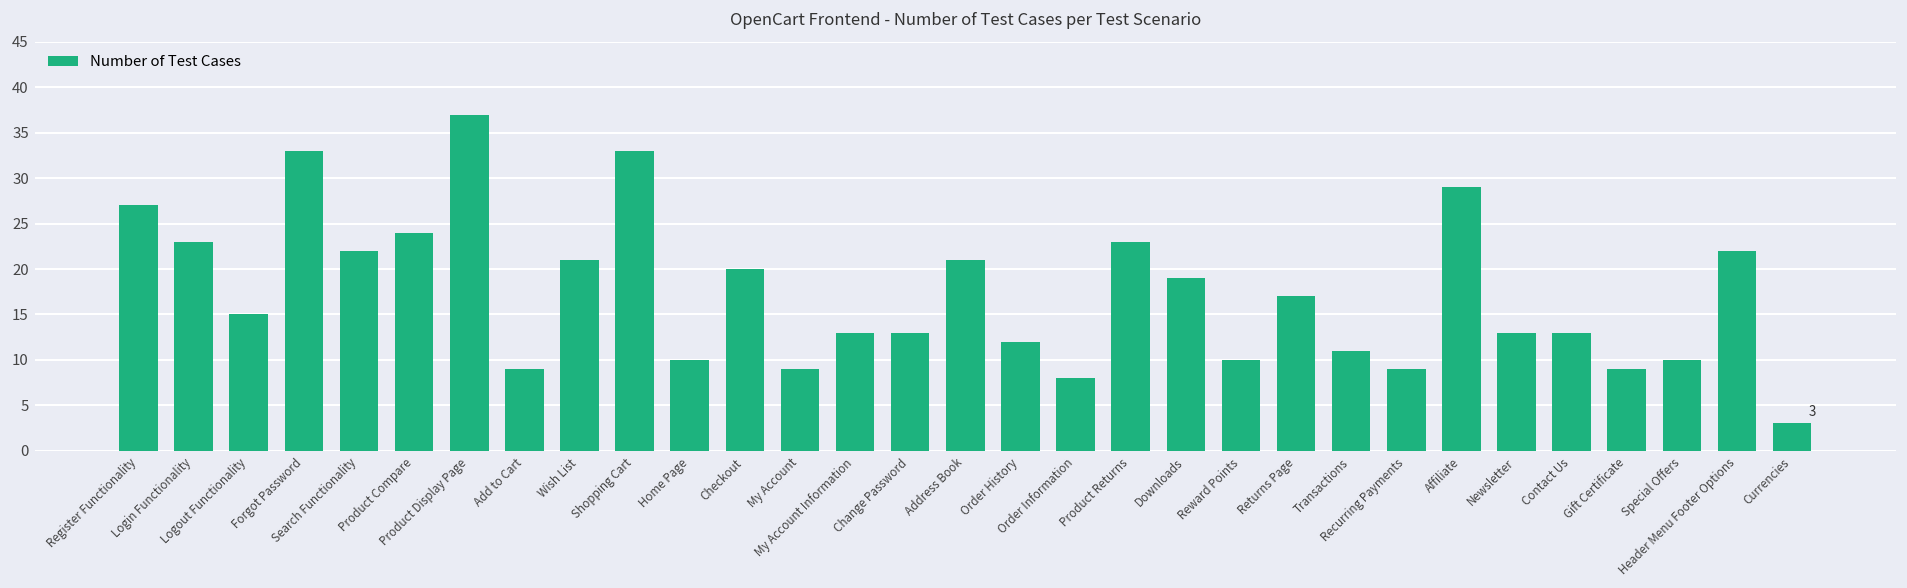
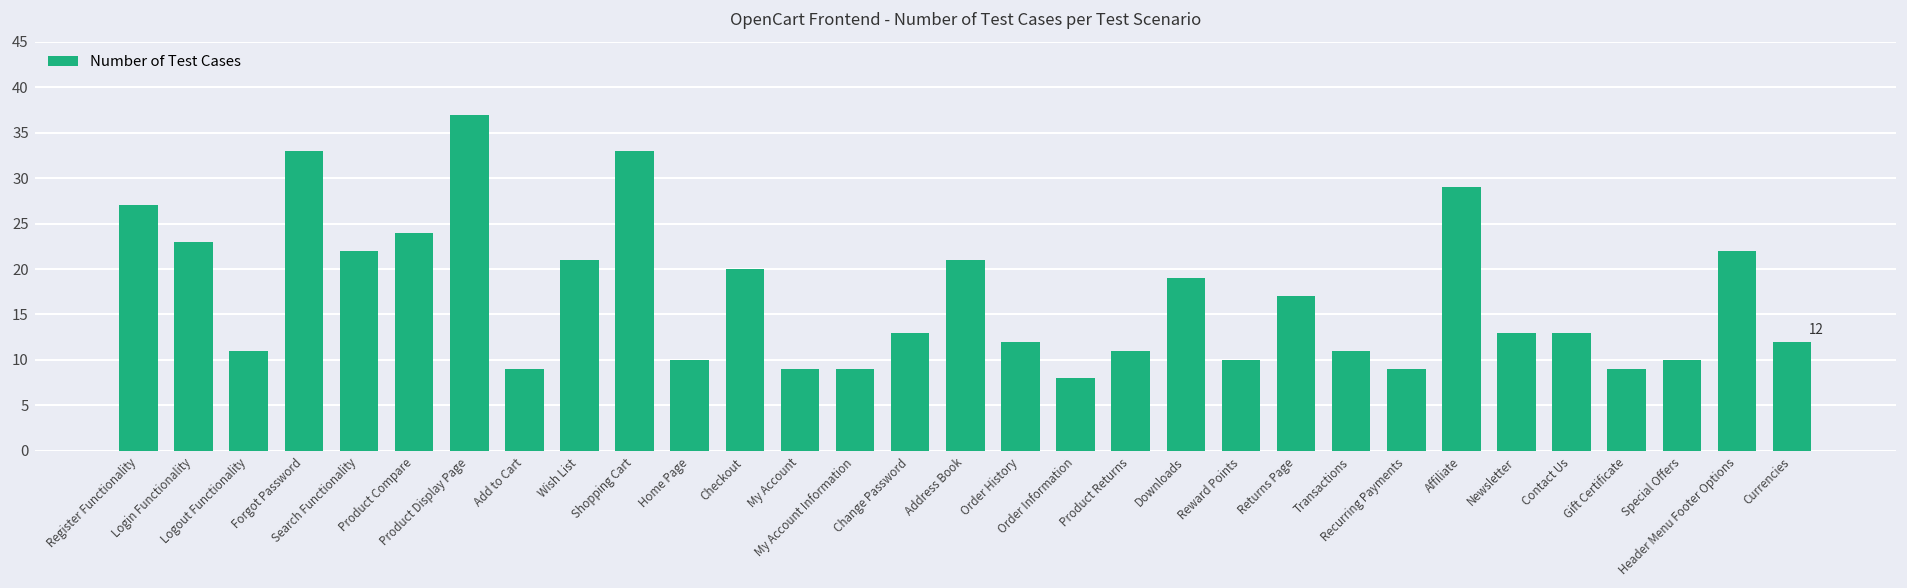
Logout Functionality: 15 -> 11
My Account Information: 13 -> 9
Product Returns: 23 -> 11
Currencies: 3 -> 12
